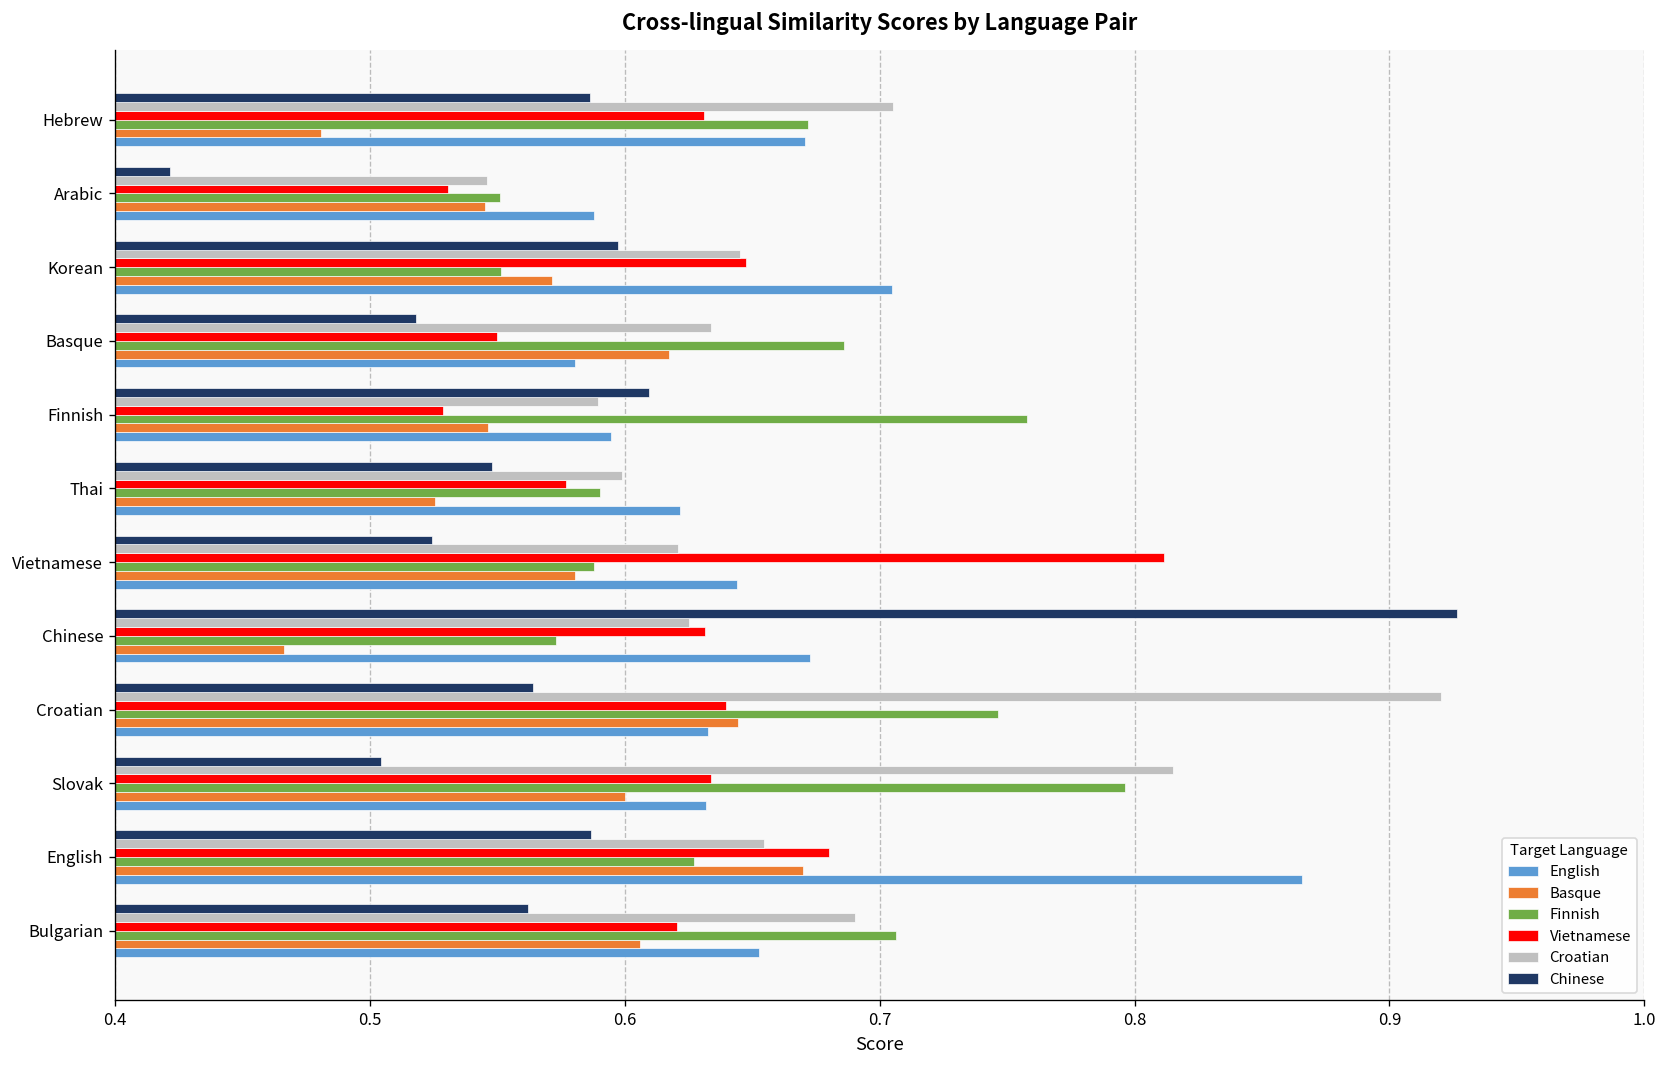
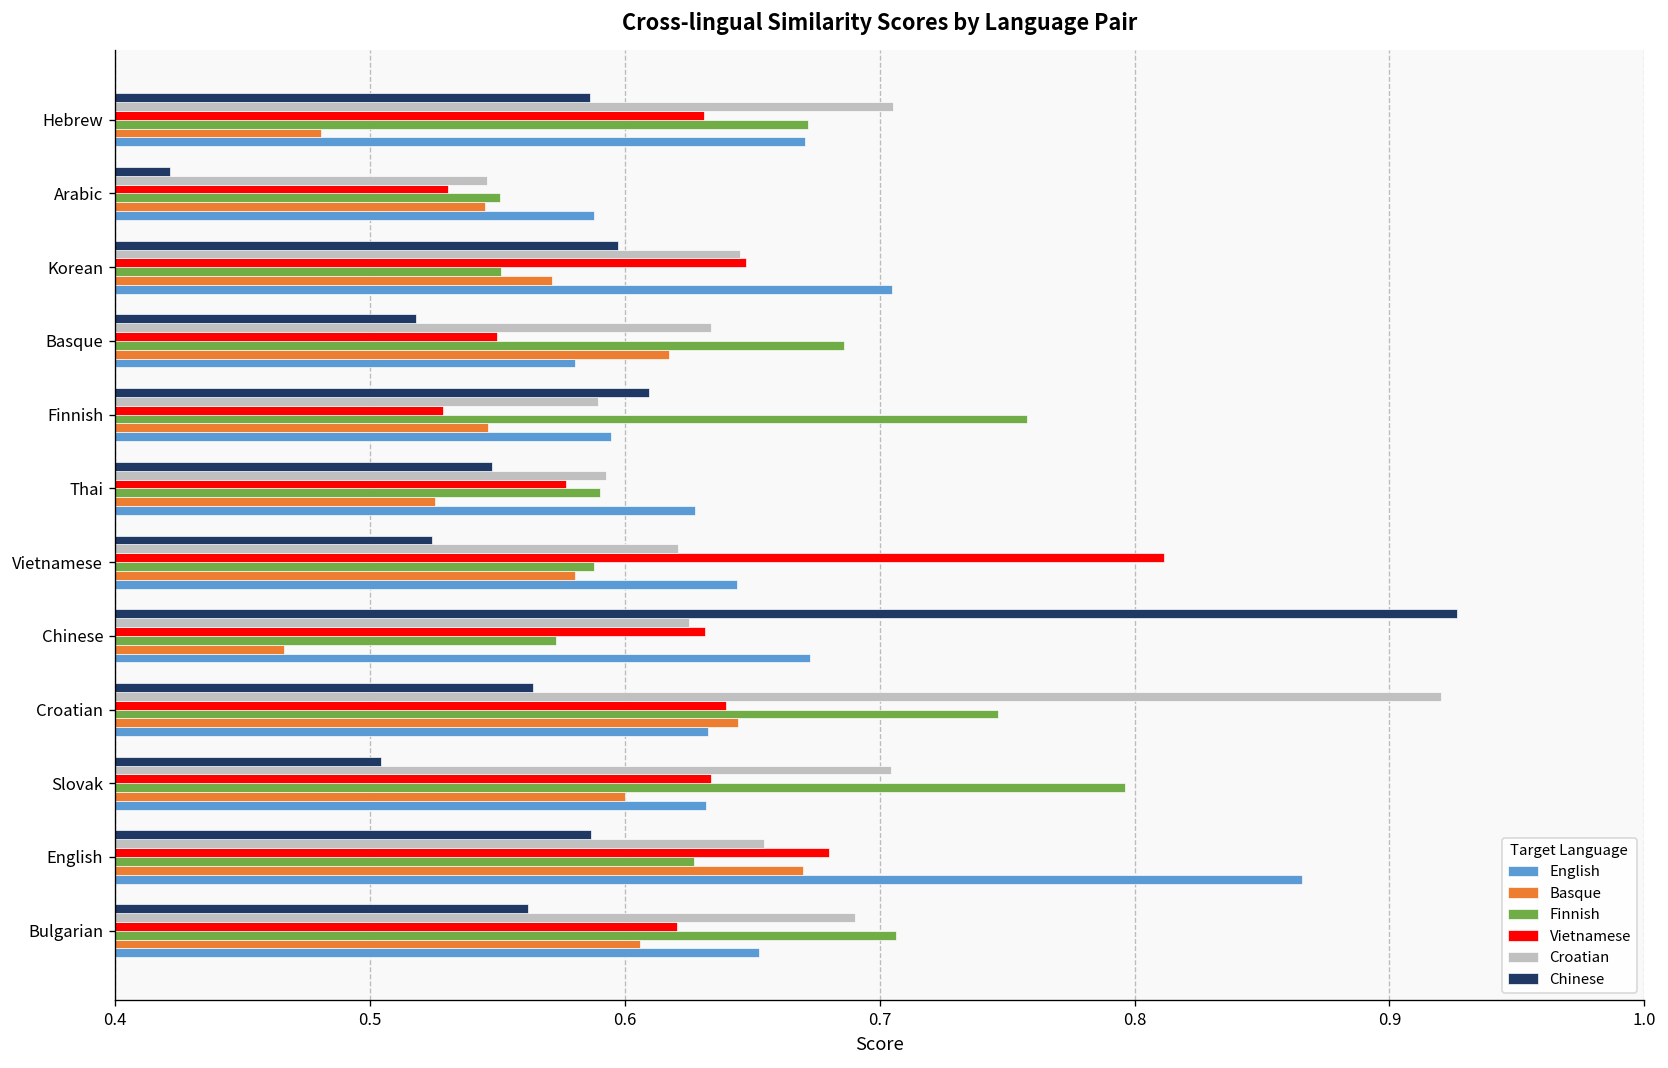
Croatian, Thai: 0.599 -> 0.593
English, Thai: 0.622 -> 0.628
Croatian, Slovak: 0.815 -> 0.705
